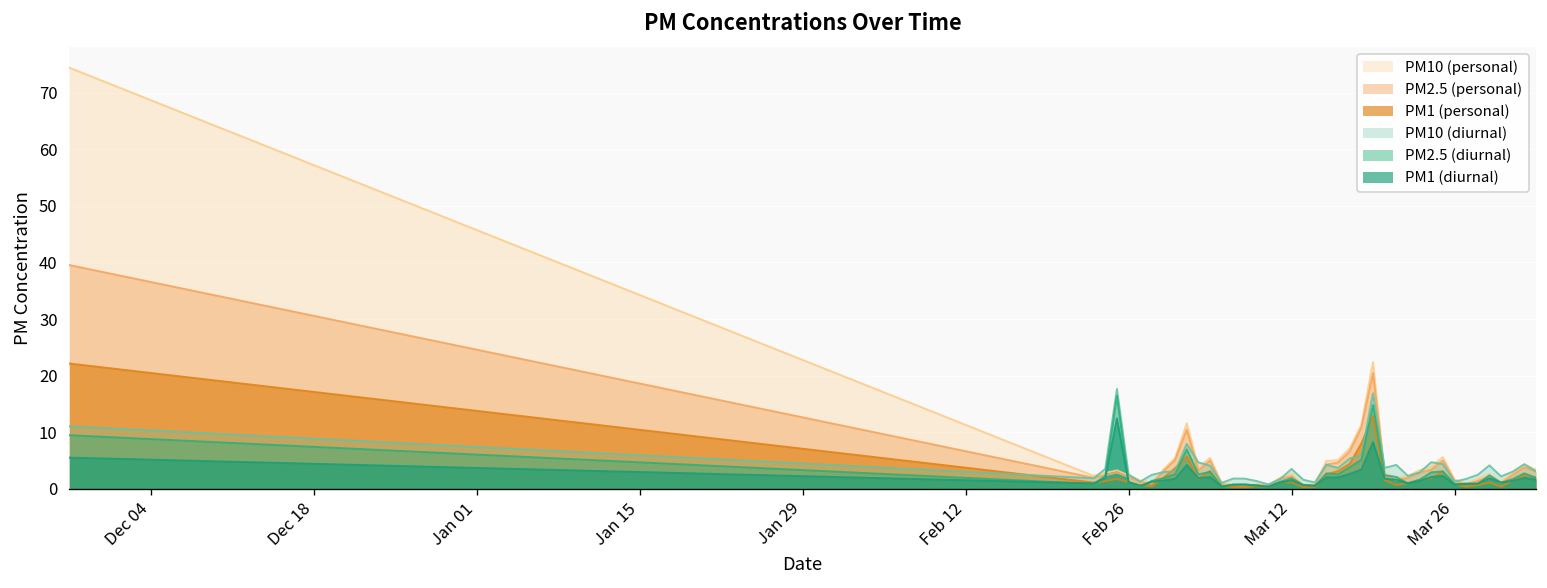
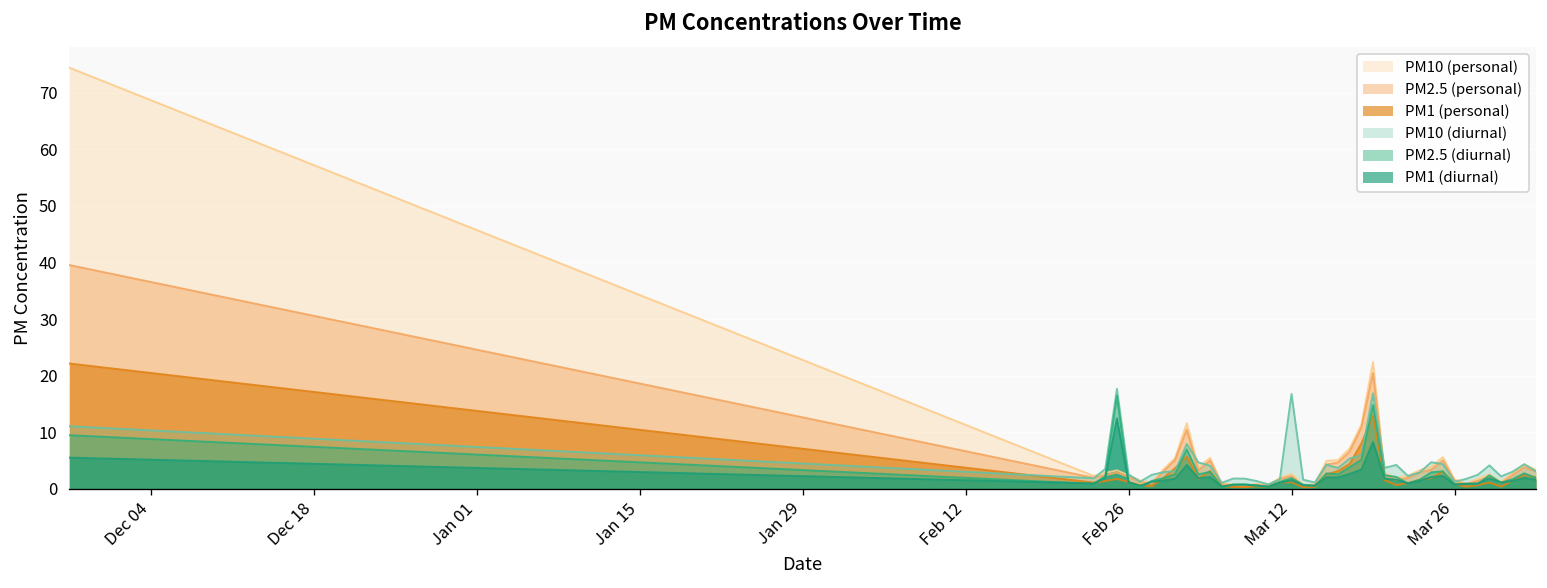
PM10 (diurnal), Mar 12: 4 -> 17
